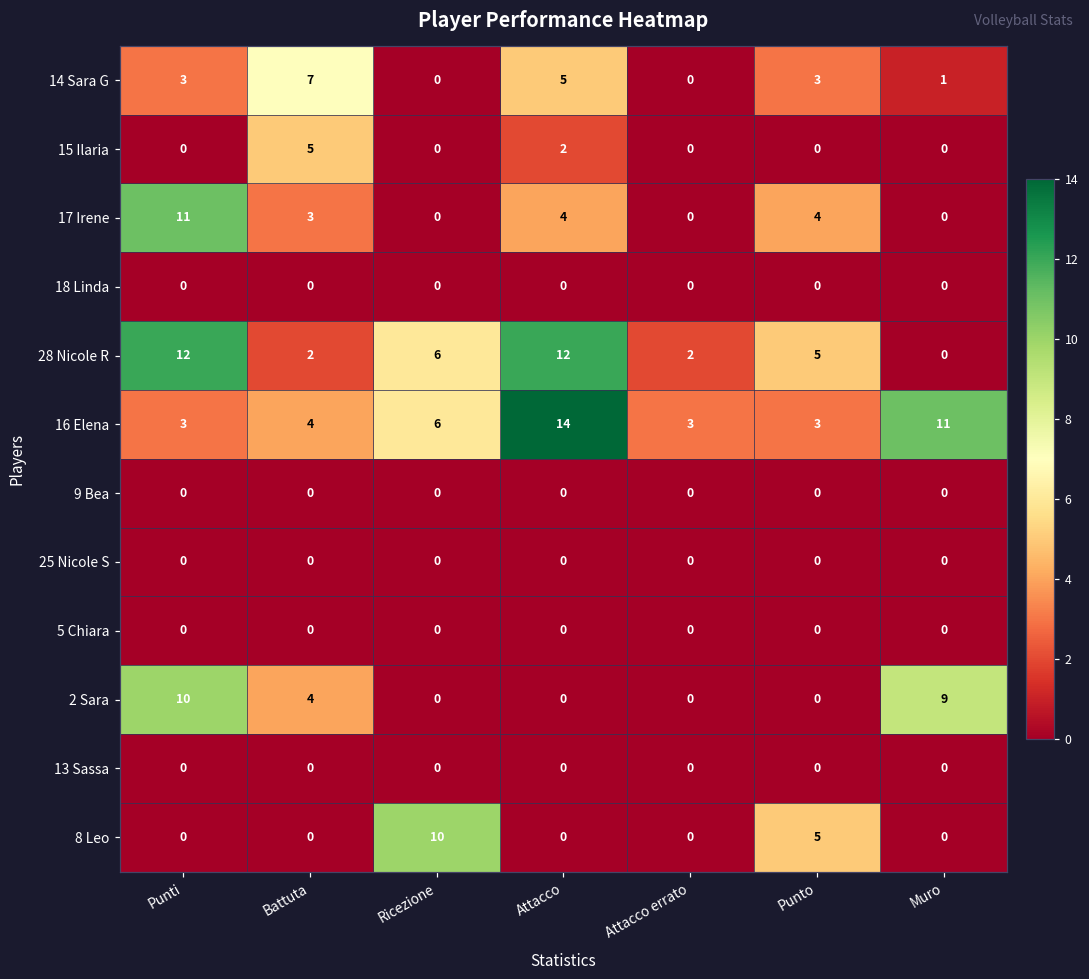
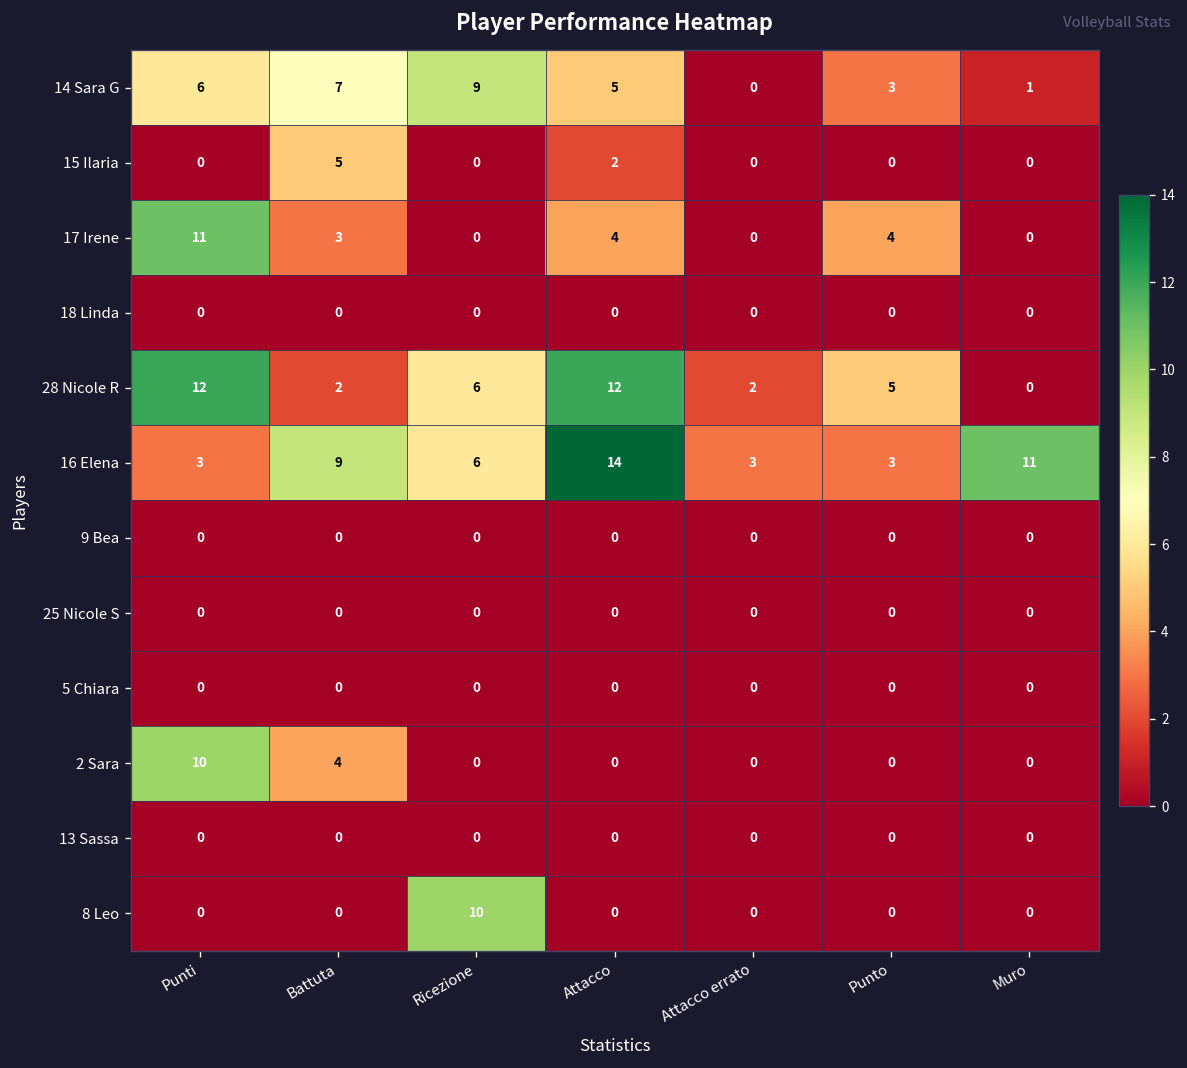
14 Sara G, Punti: 3 -> 6
14 Sara G, Ricezione: 0 -> 9
16 Elena, Battuta: 4 -> 9
2 Sara, Muro: 9 -> 0
8 Leo, Punto: 5 -> 0
